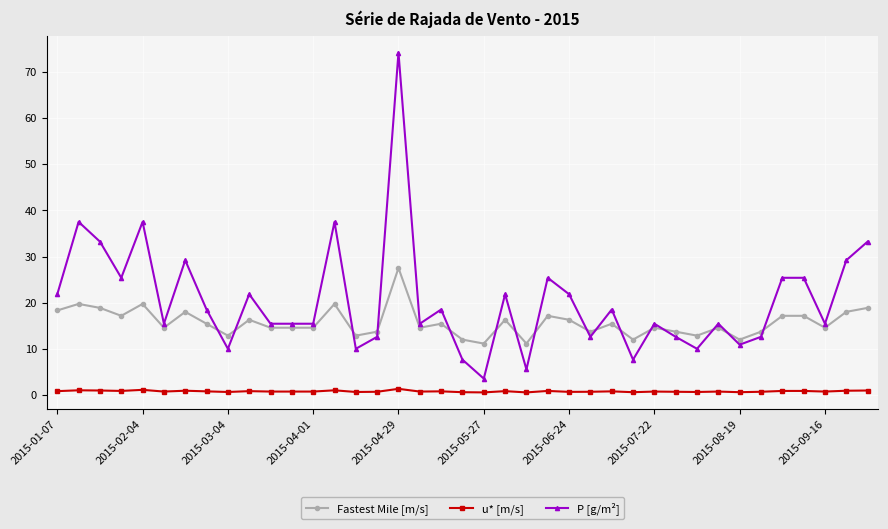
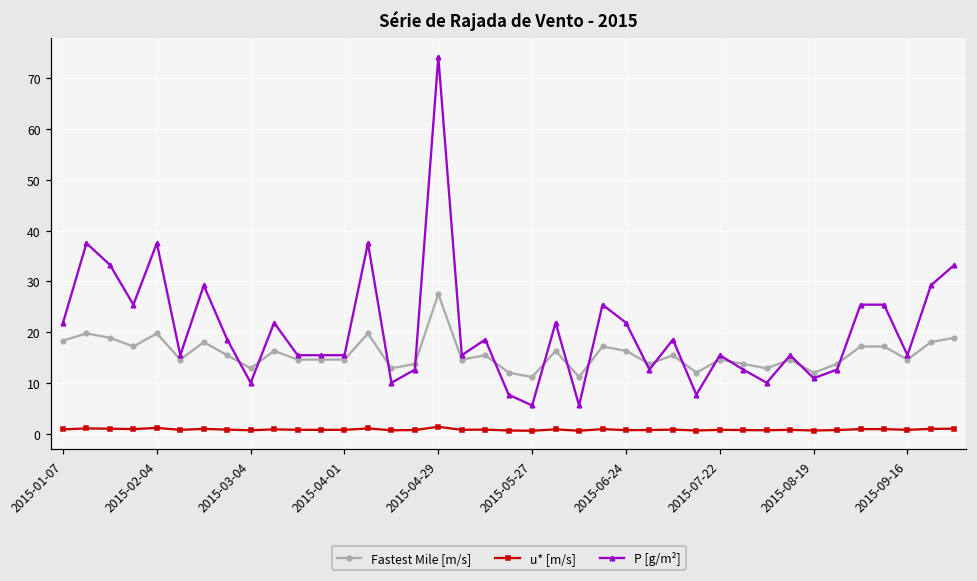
P [g/m²], 2015-05-27: 4 -> 6
